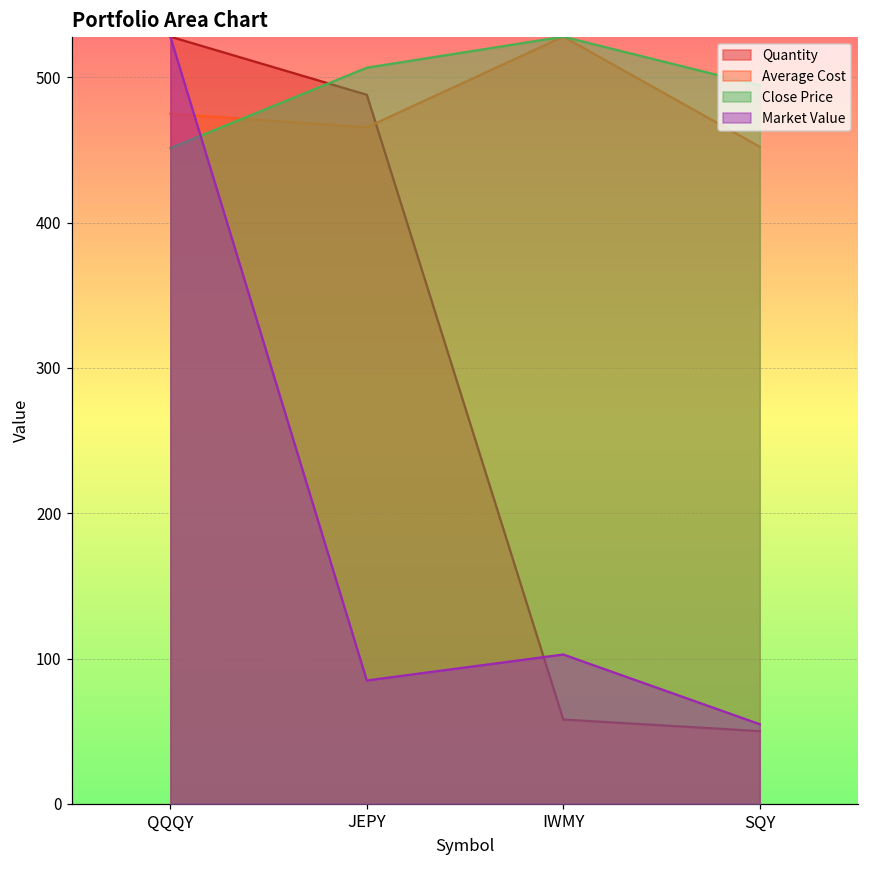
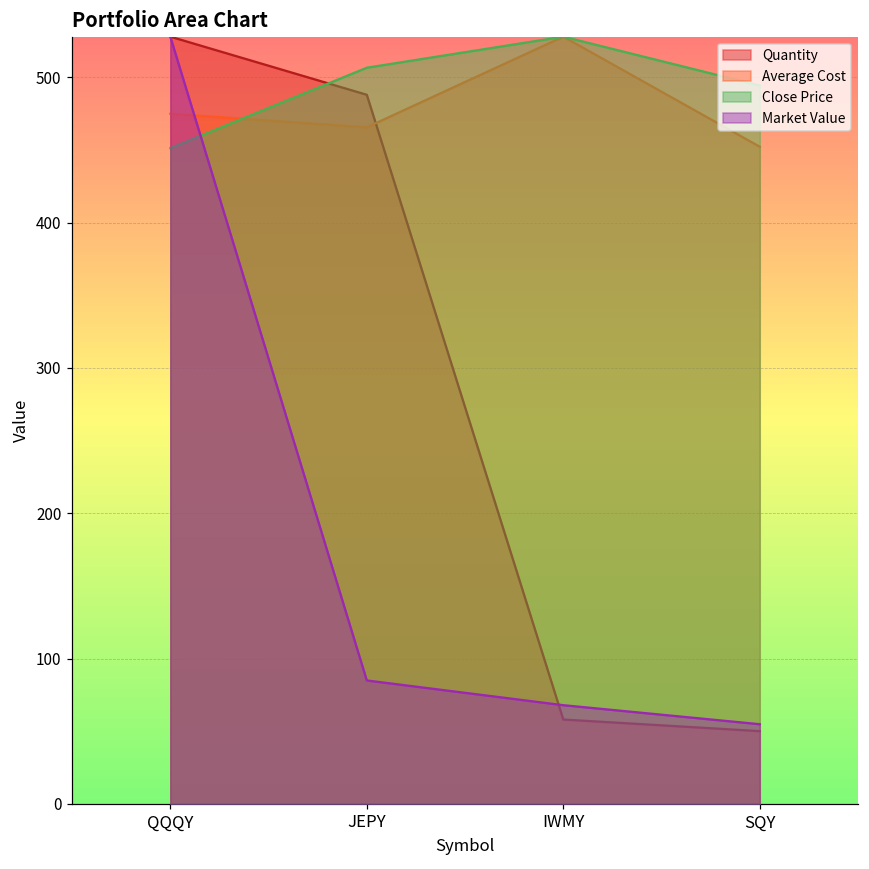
Market Value, IWMY: 103 -> 68
